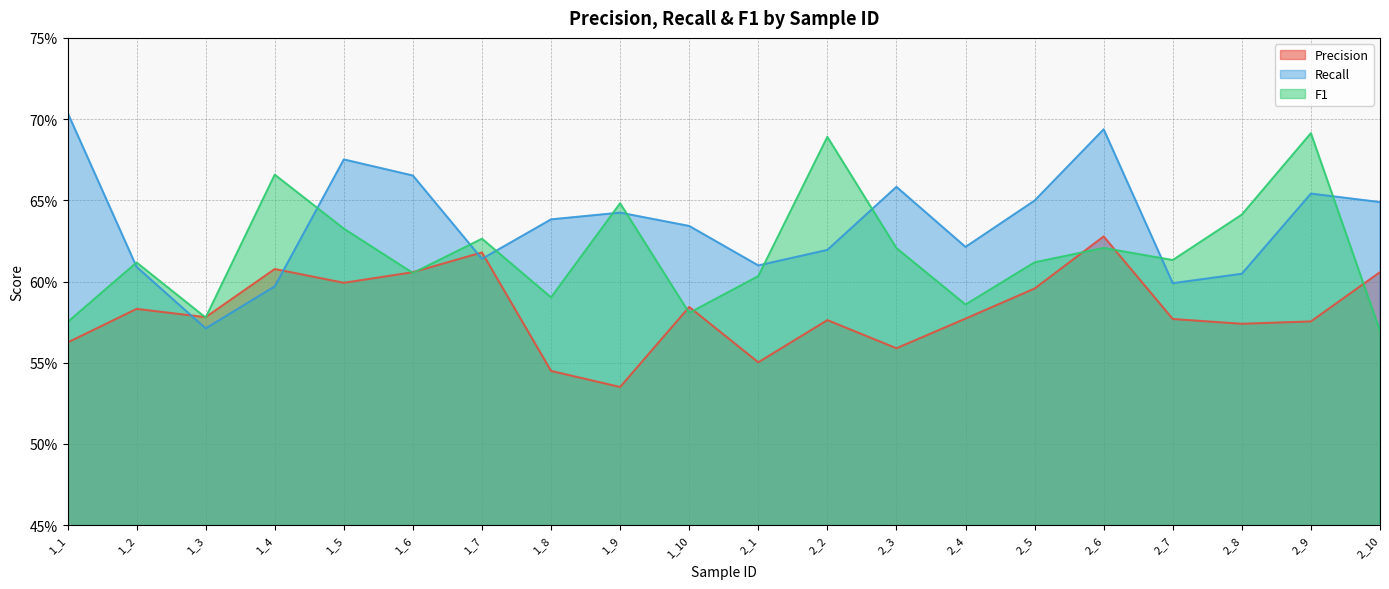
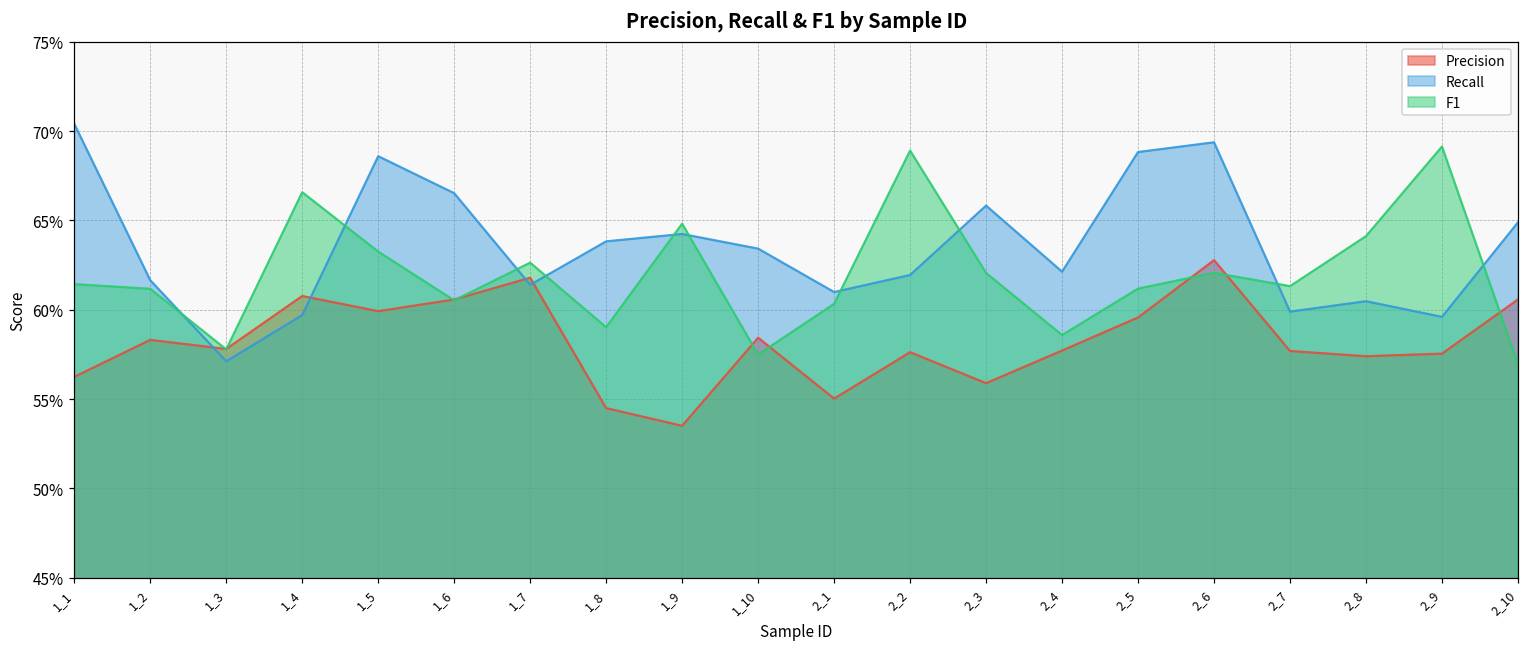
F1, 1_1: 57.5% -> 61.4%
Recall, 1_2: 60.9% -> 61.7%
Recall, 1_5: 67.5% -> 68.6%
F1, 1_10: 58.1% -> 57.5%
Recall, 2_5: 65.0% -> 68.8%
Recall, 2_9: 65.4% -> 59.6%
